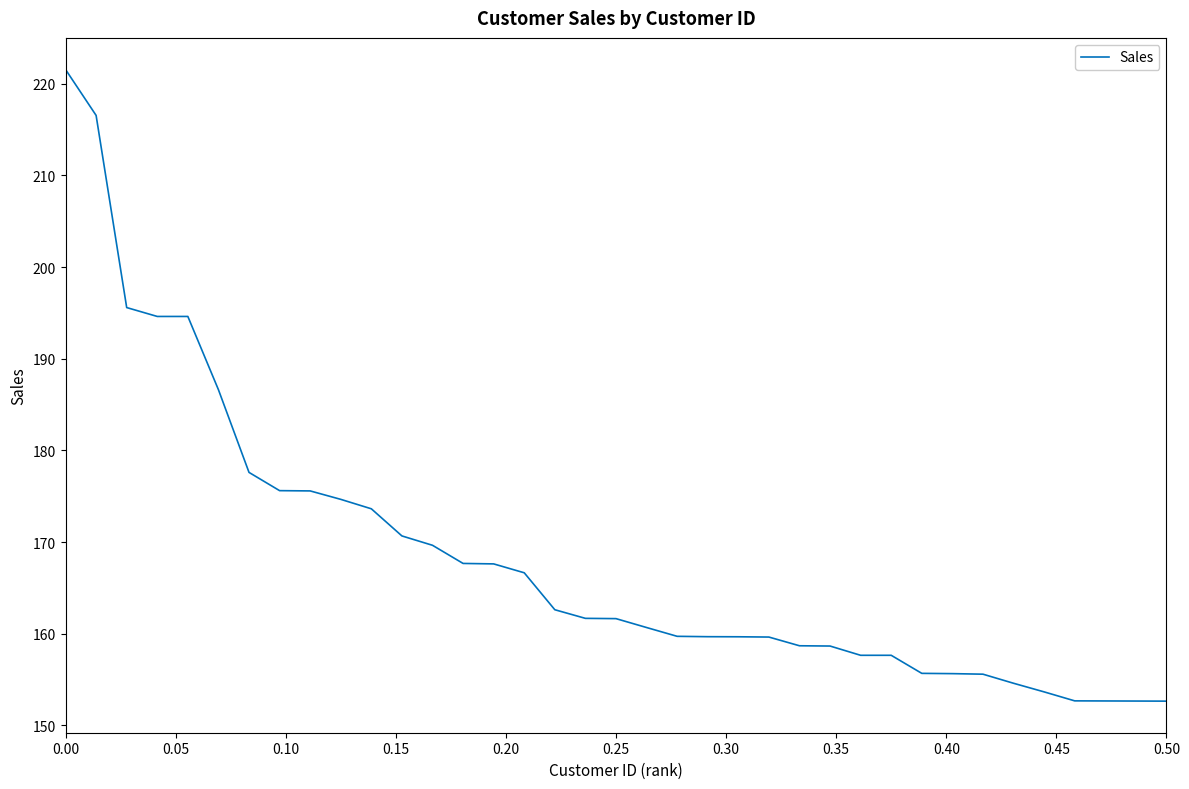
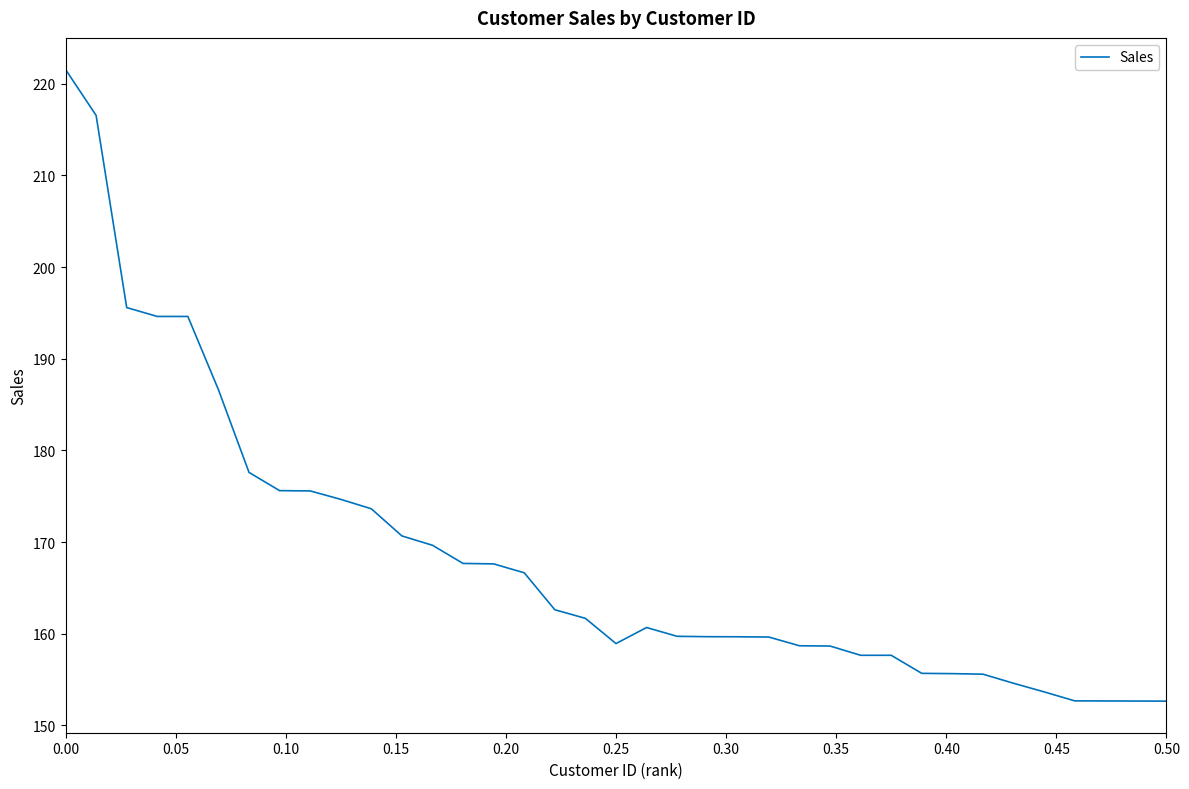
0.25: 162 -> 159
